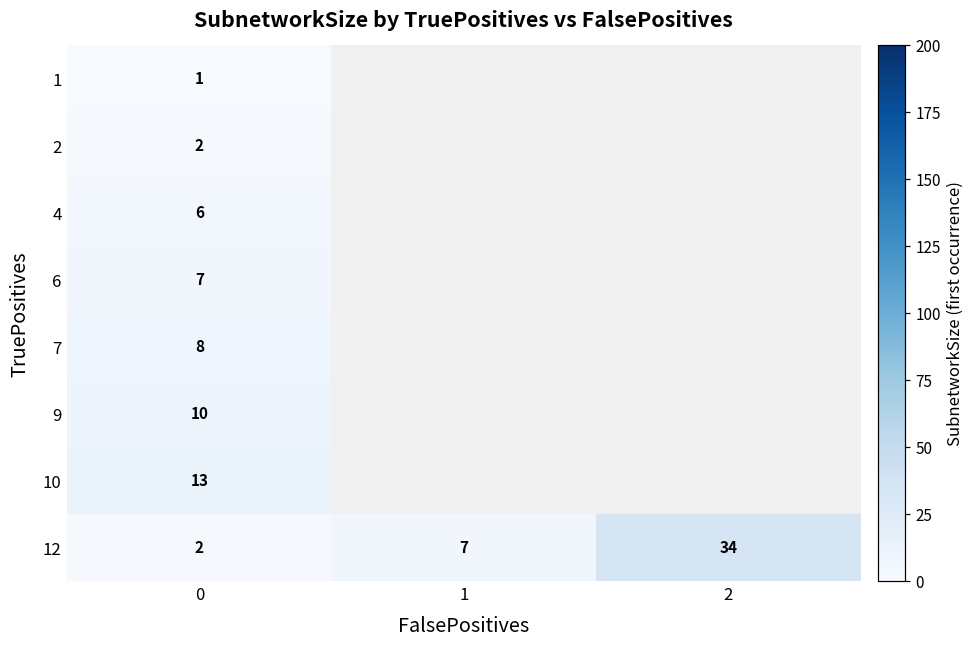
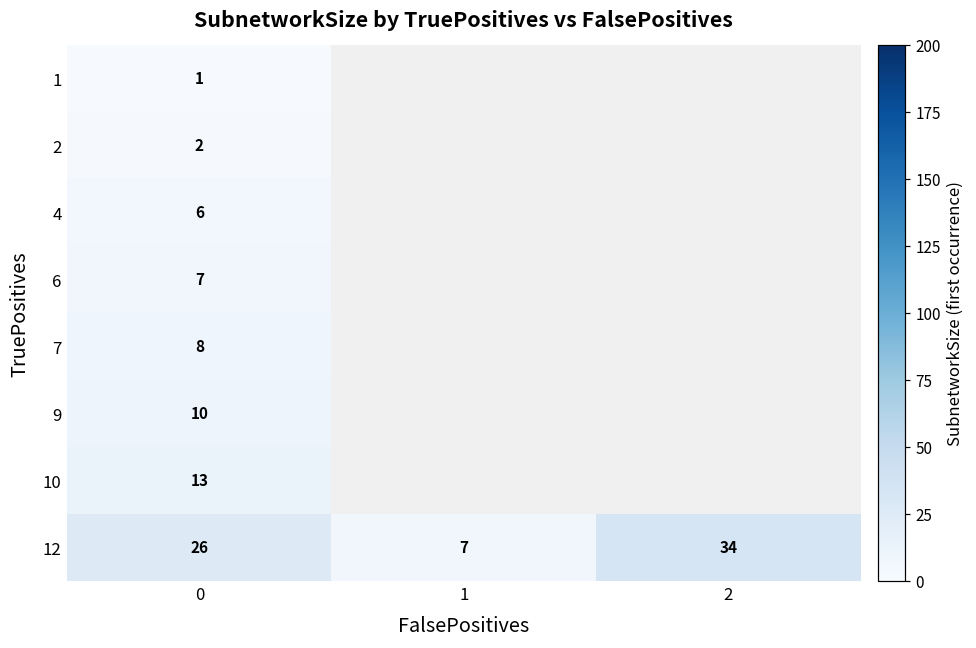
12, 0: 2 -> 26
